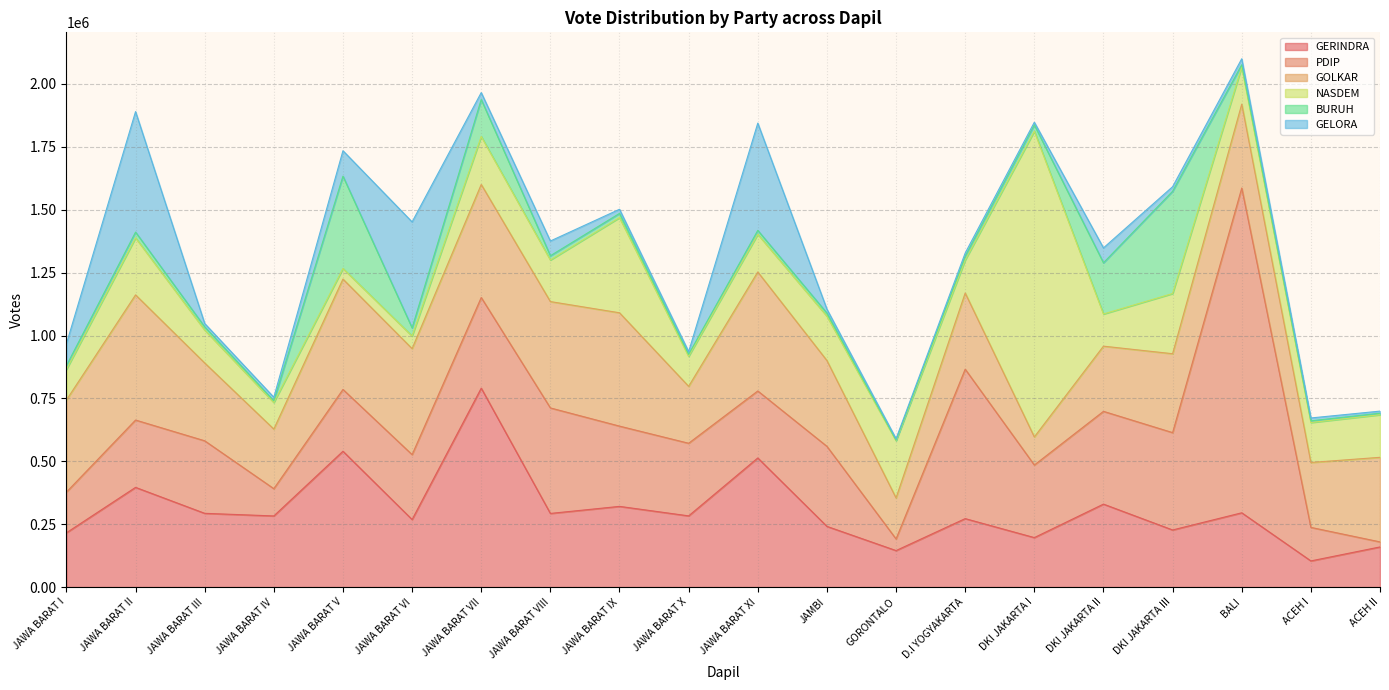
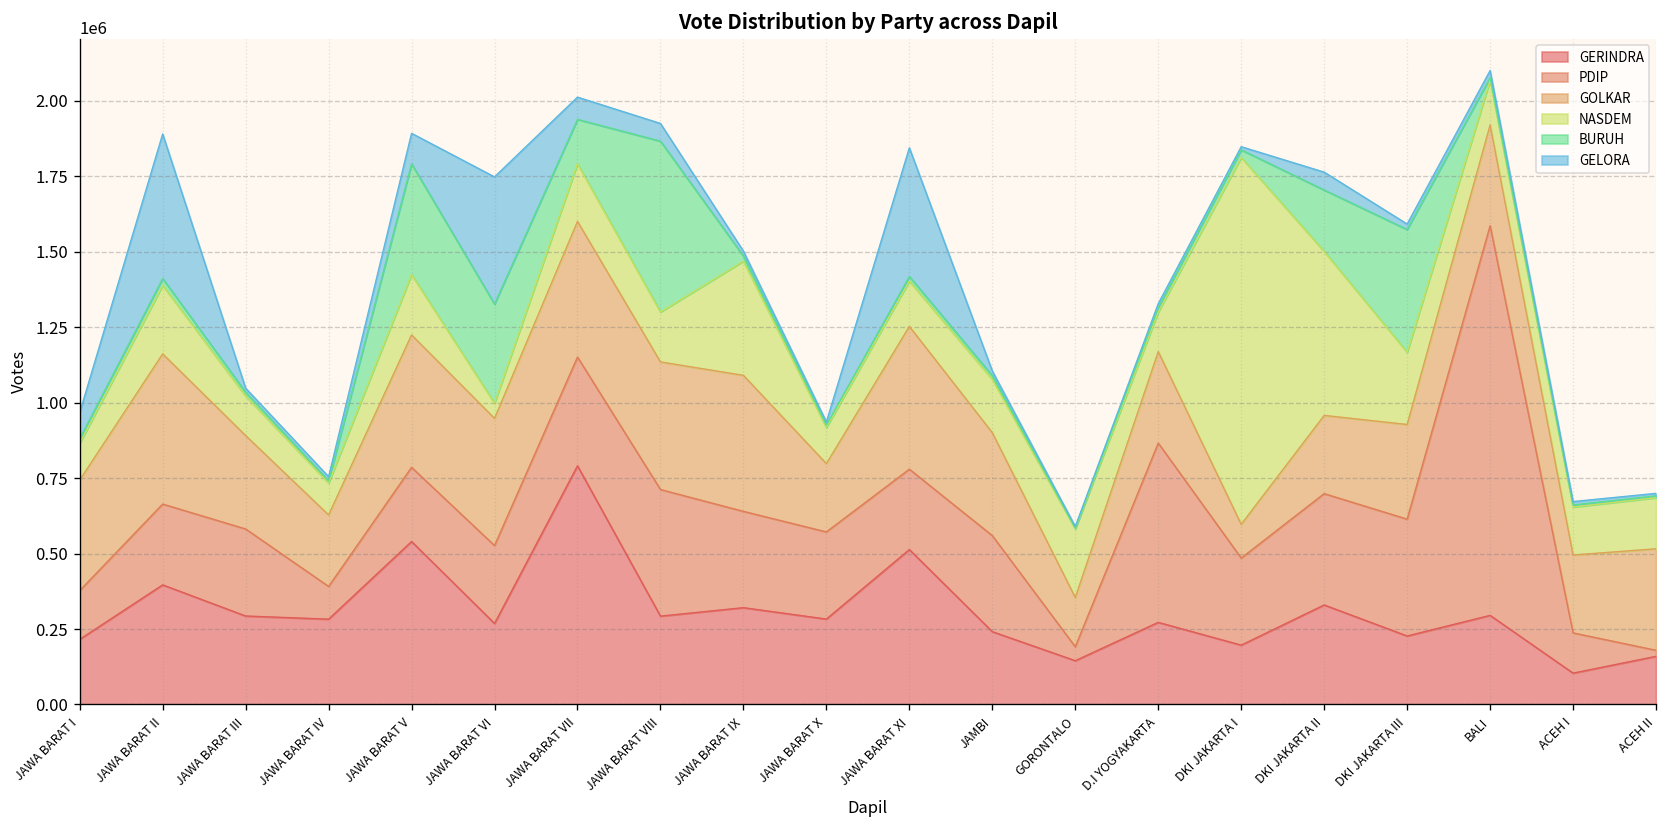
NASDEM, JAWA BARAT V: 40000 -> 200000
BURUH, JAWA BARAT VI: 30000 -> 330000
GELORA, JAWA BARAT VII: 30000 -> 70000
BURUH, JAWA BARAT VIII: 20000 -> 570000
NASDEM, DKI JAKARTA II: 130000 -> 540000
